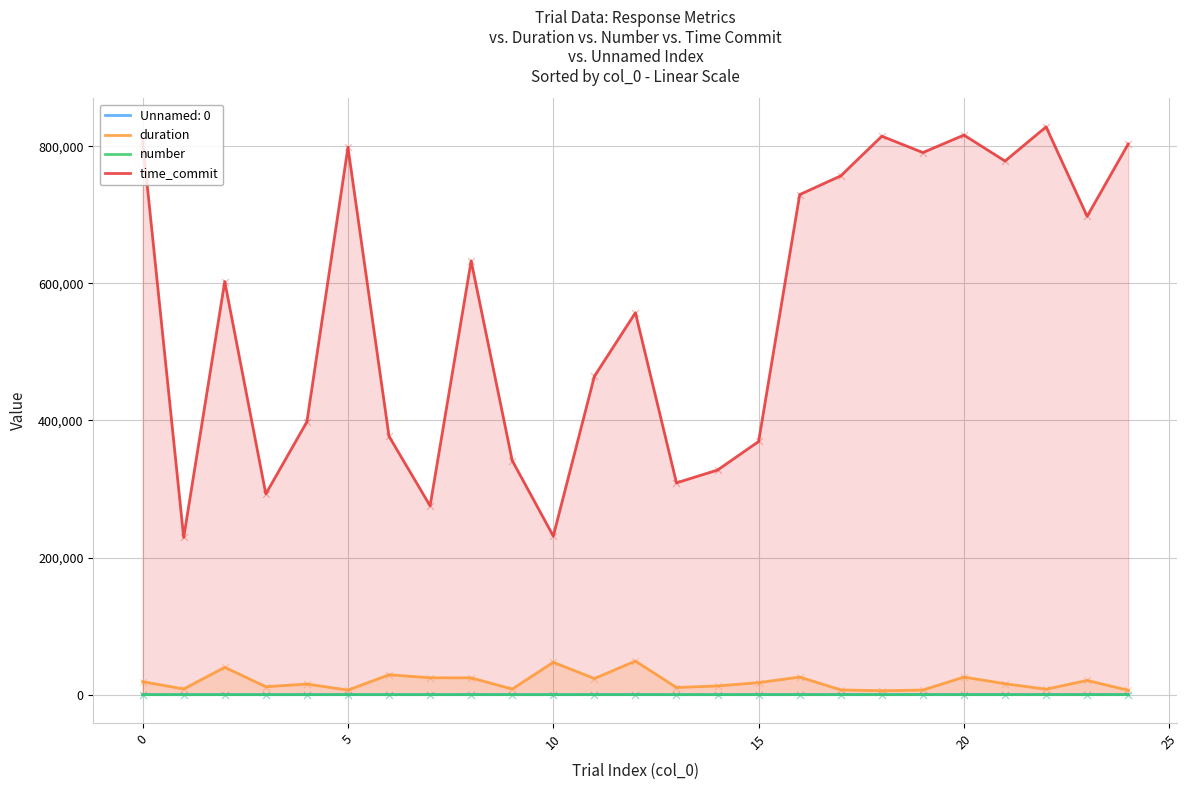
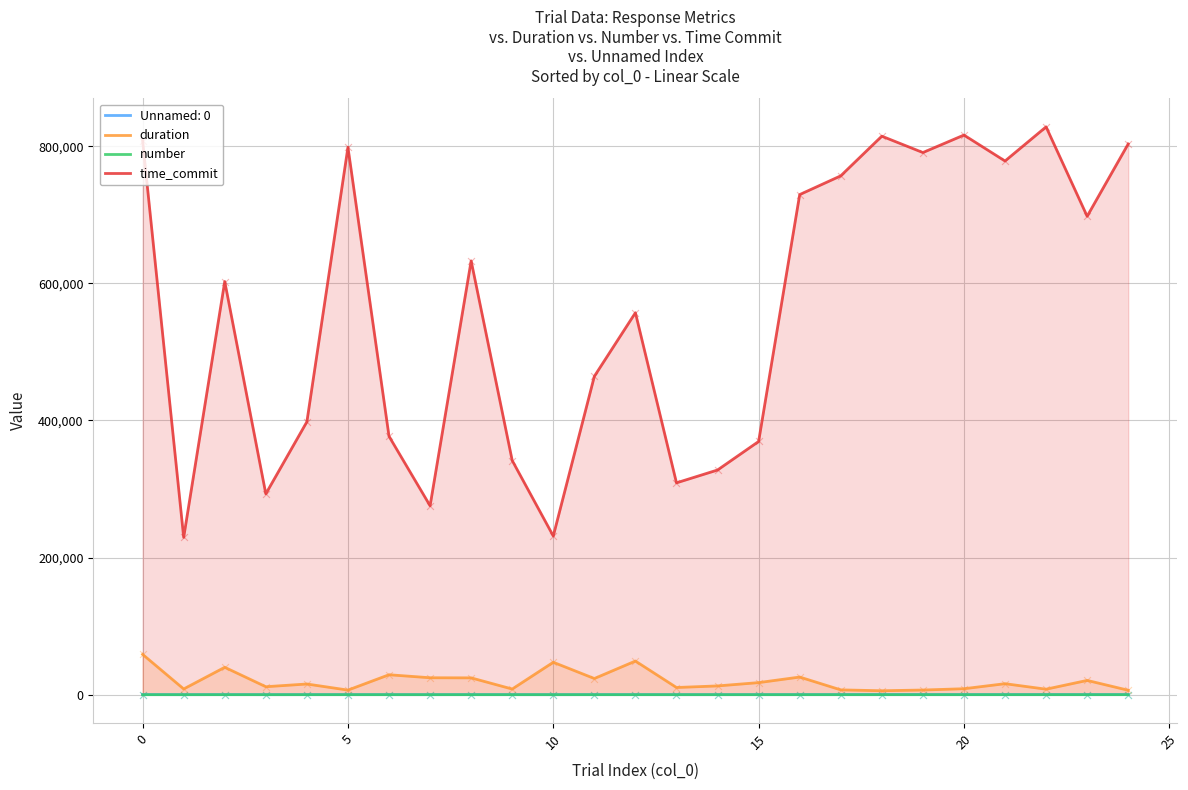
duration, 0: 20,000 -> 60,000
duration, 20: 30,000 -> 10,000
